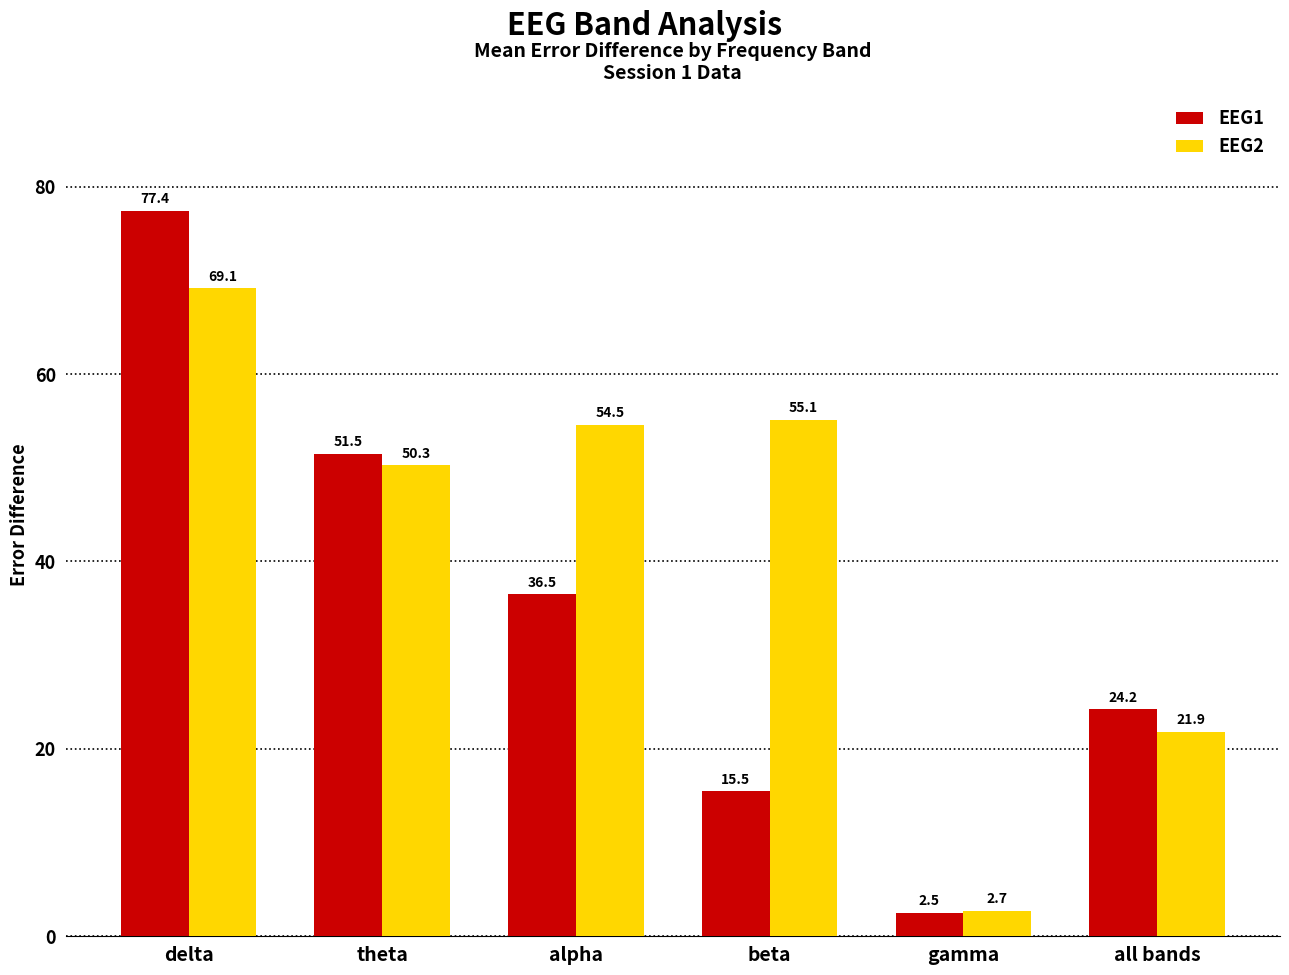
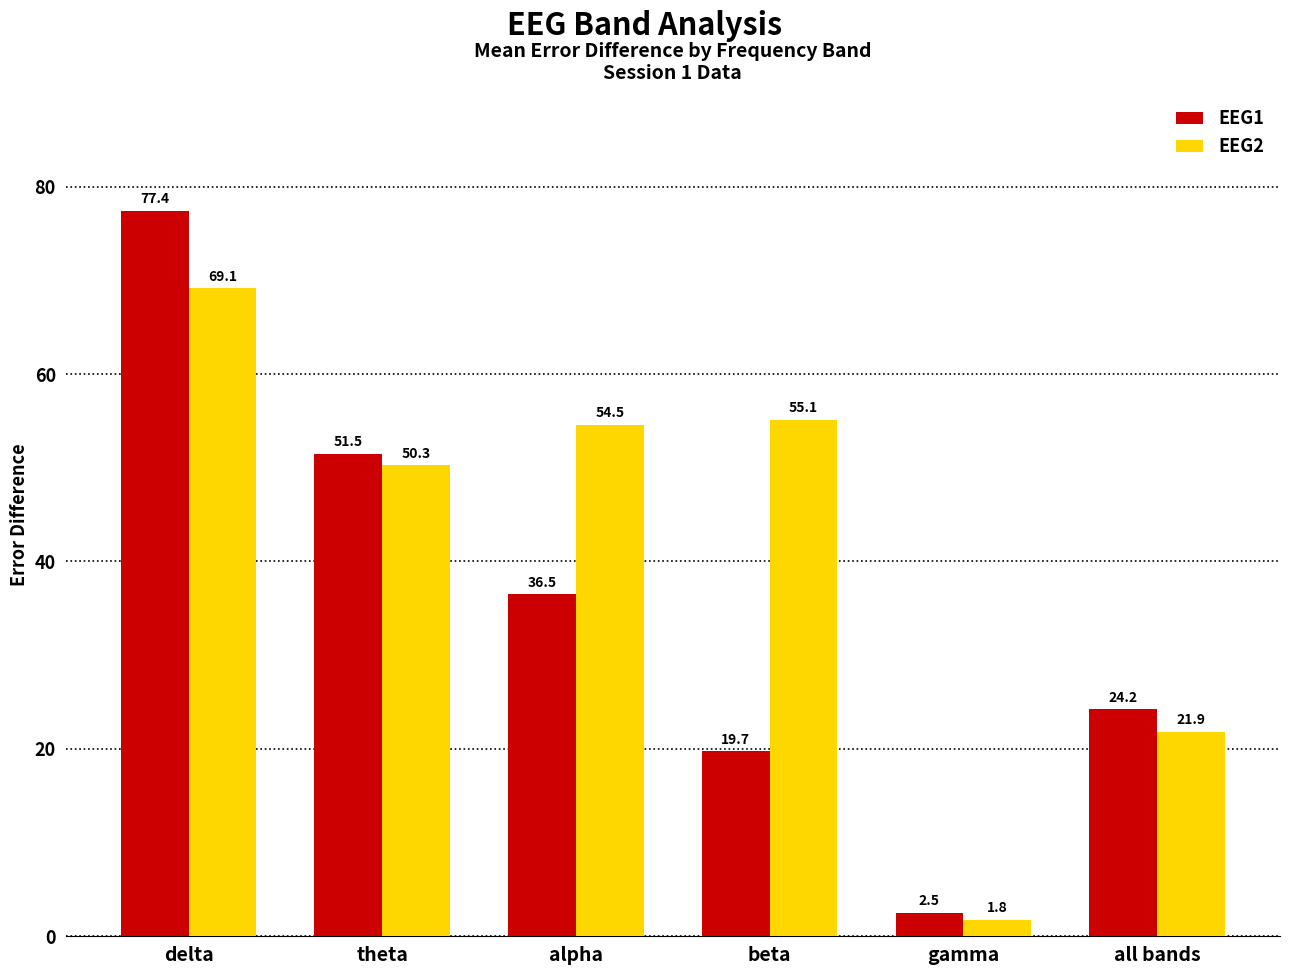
EEG1, beta: 15.5 -> 19.7
EEG2, gamma: 2.7 -> 1.8
